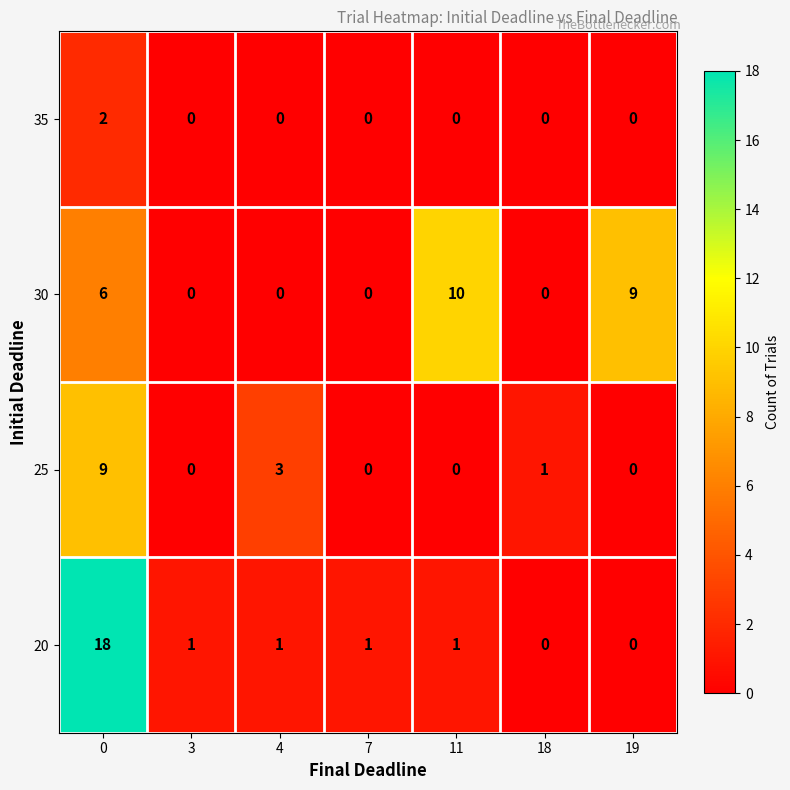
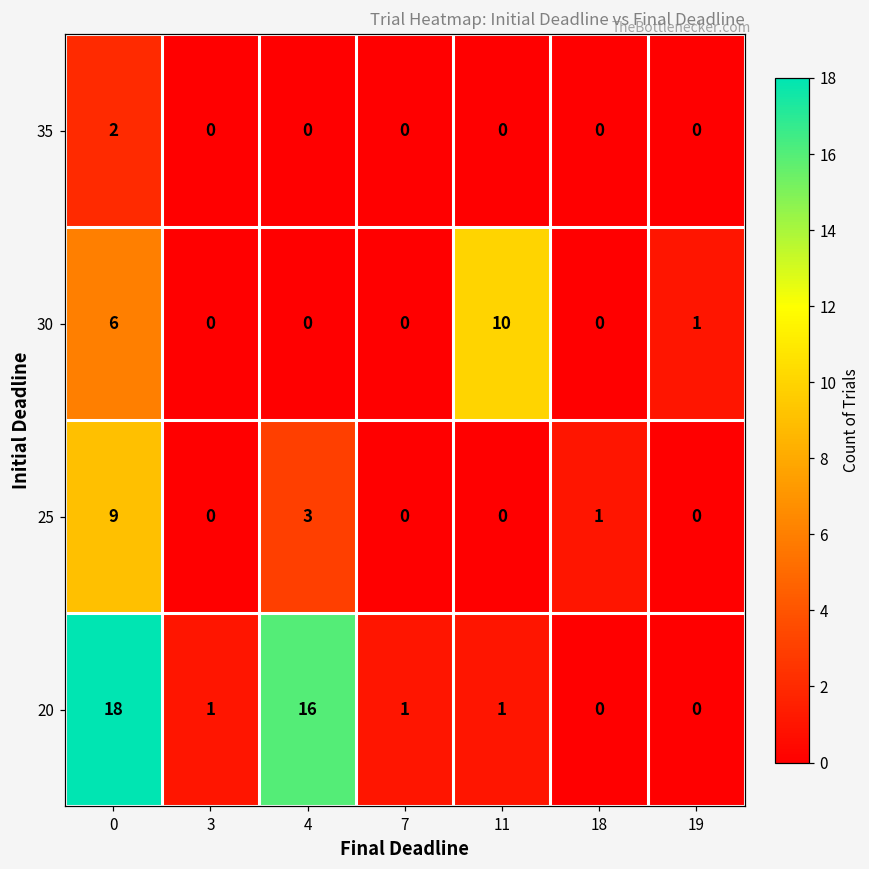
30, 19: 9 -> 1
20, 4: 1 -> 16
